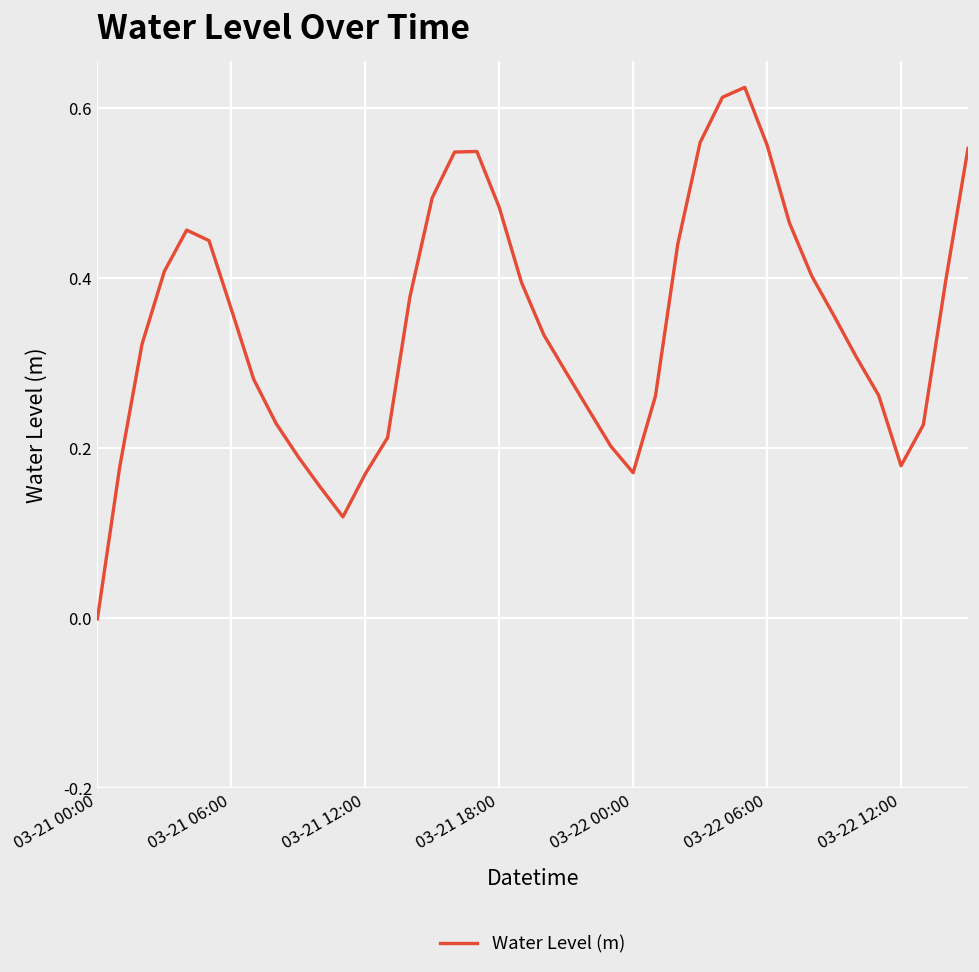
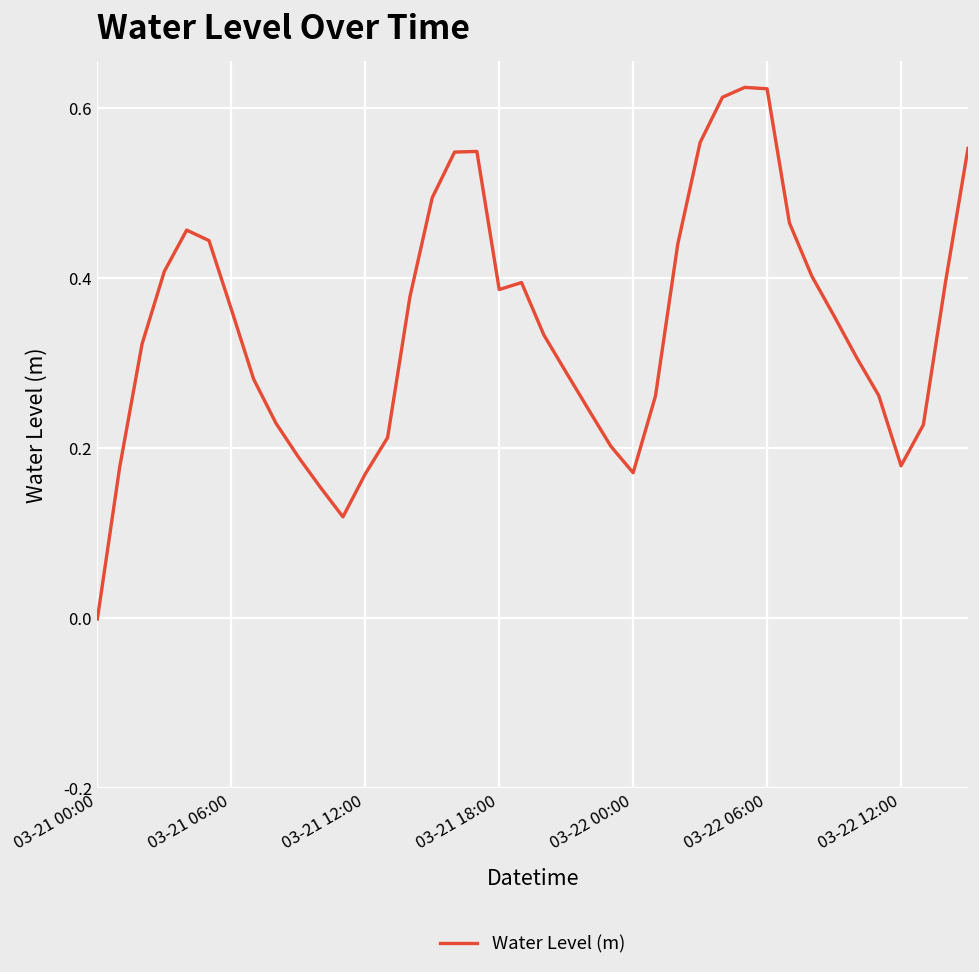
03-21 18:00: 0.48 -> 0.39
03-22 06:00: 0.56 -> 0.62
